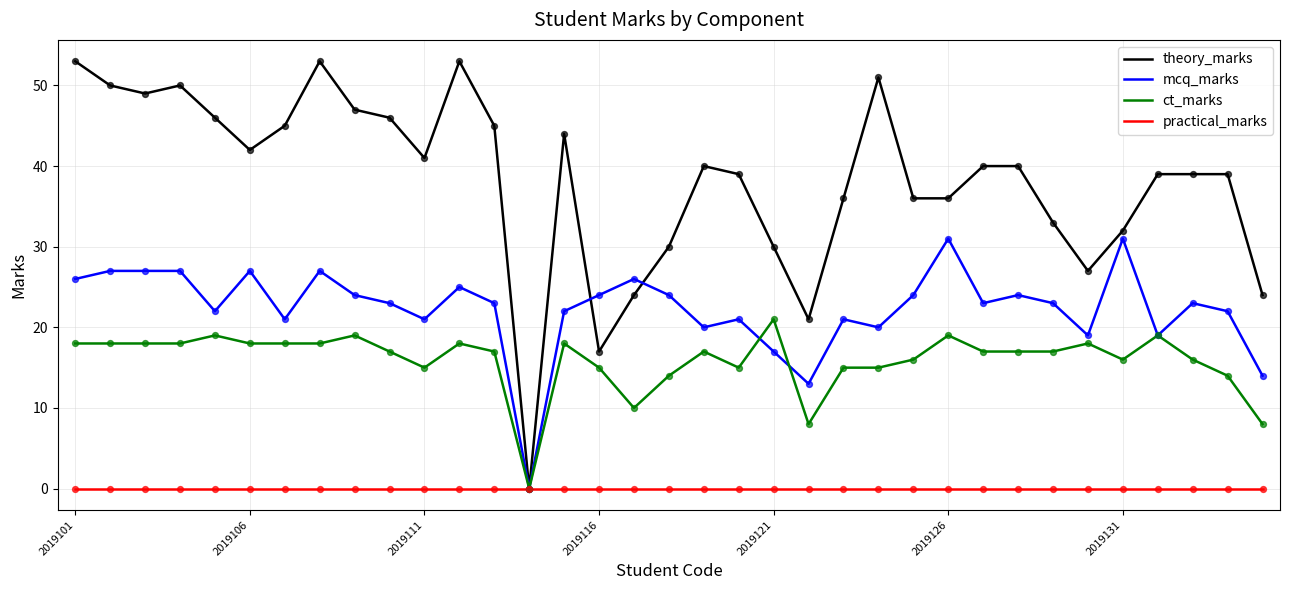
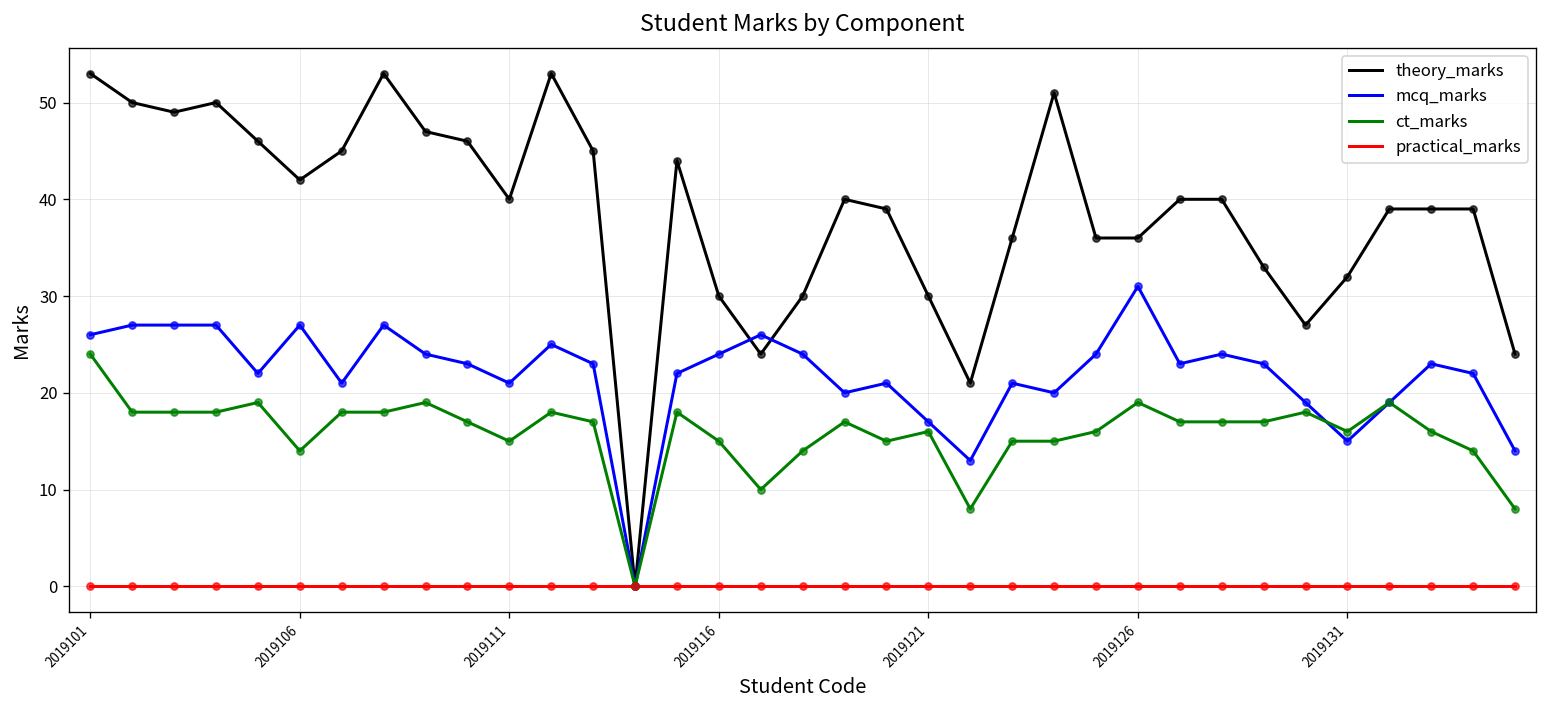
ct_marks, 2019101: 18 -> 24
ct_marks, 2019106: 18 -> 14
theory_marks, 2019111: 41 -> 40
theory_marks, 2019116: 17 -> 30
ct_marks, 2019121: 21 -> 16
mcq_marks, 2019131: 31 -> 15
